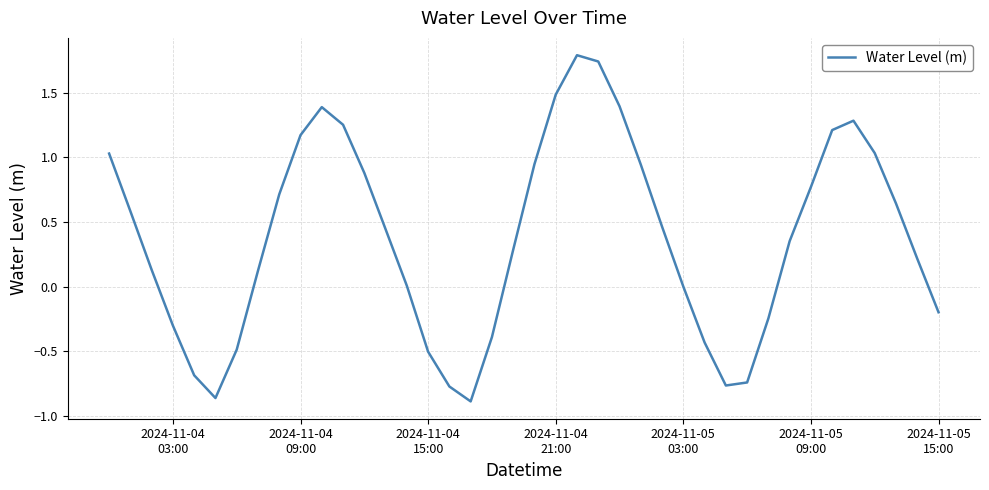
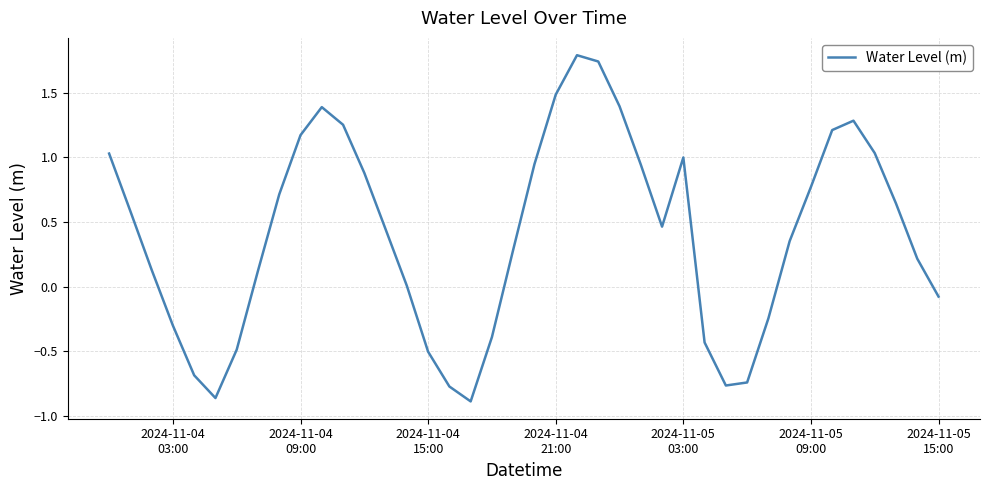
2024-11-05 03:00: 0 -> 1
2024-11-05 15:00: -0.20 -> -0.08
